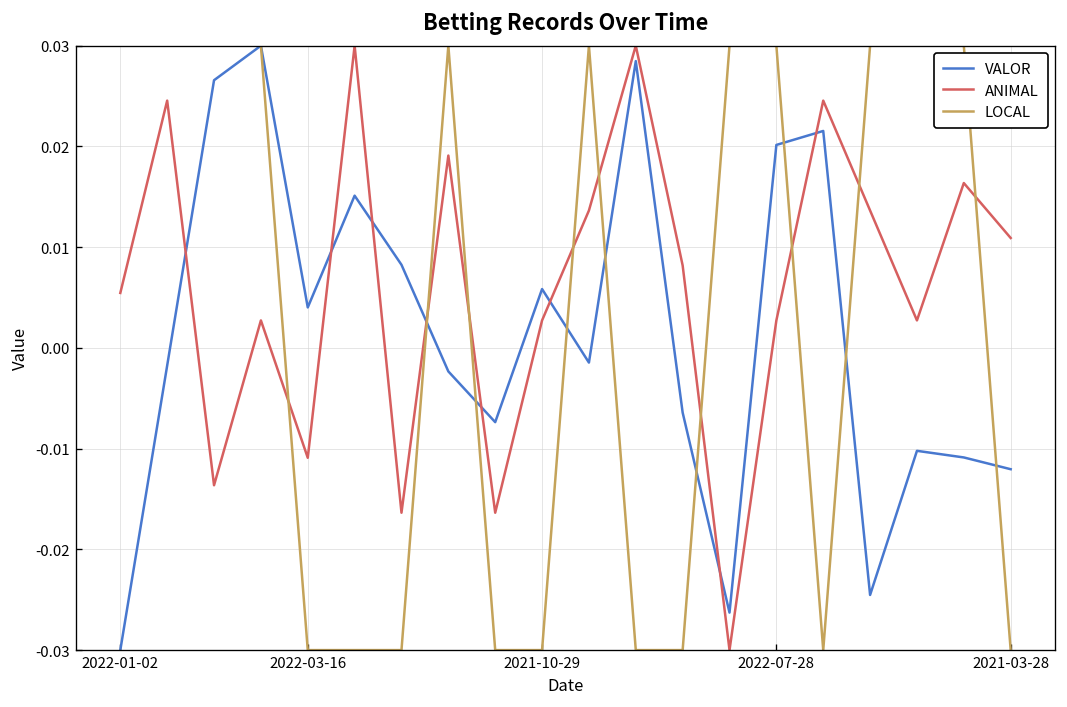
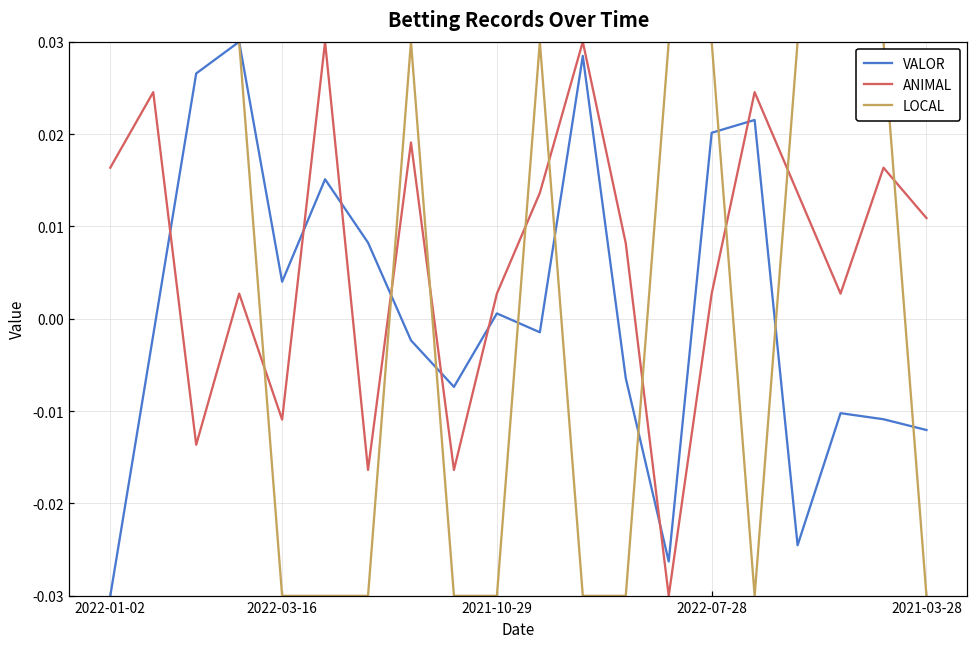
ANIMAL, 2022-01-02: 0.005 -> 0.016
VALOR, 2021-10-29: 0.006 -> 0.001
